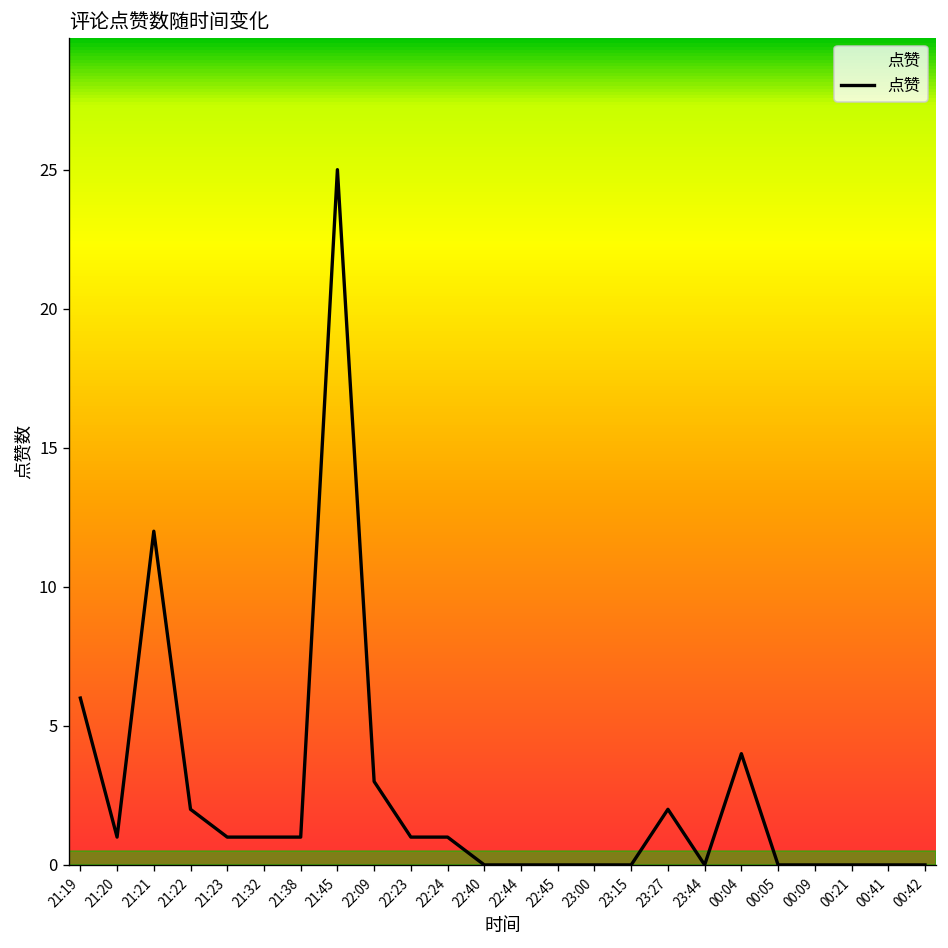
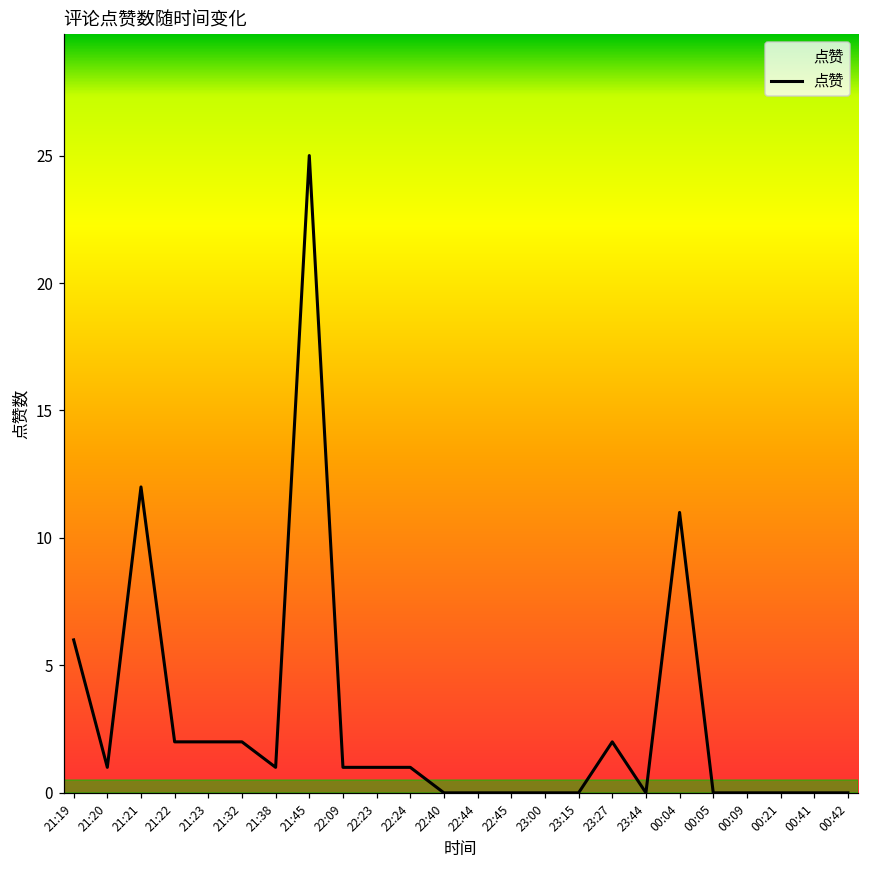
21:23: 1 -> 2
21:32: 1 -> 2
22:09: 3 -> 1
00:04: 4 -> 11
